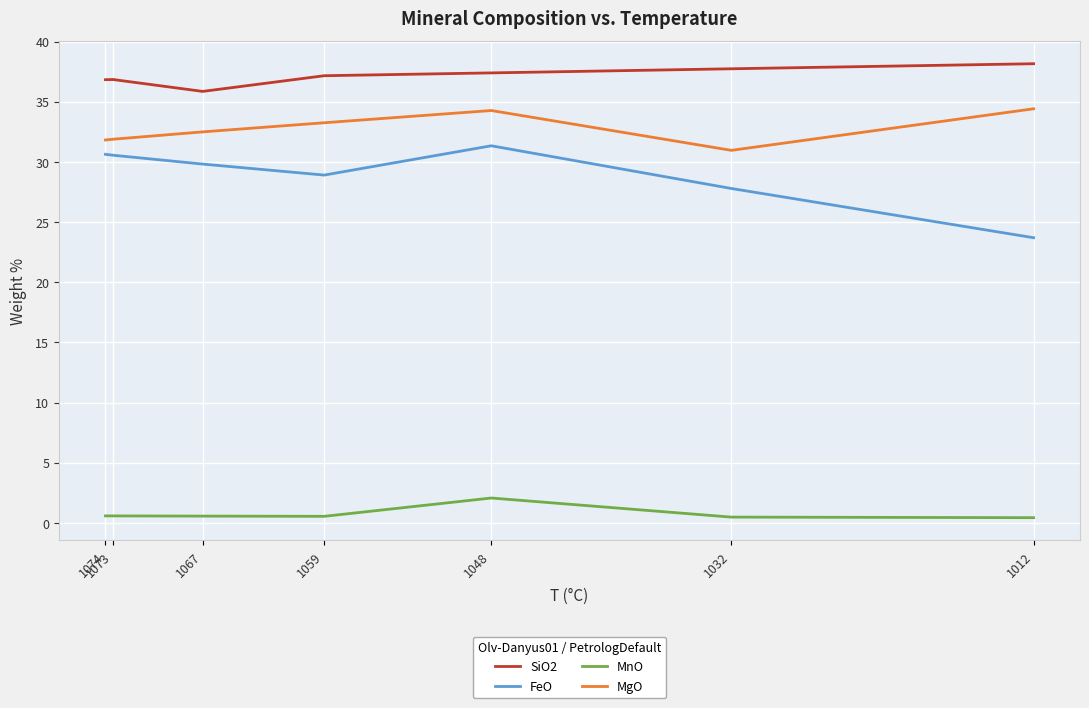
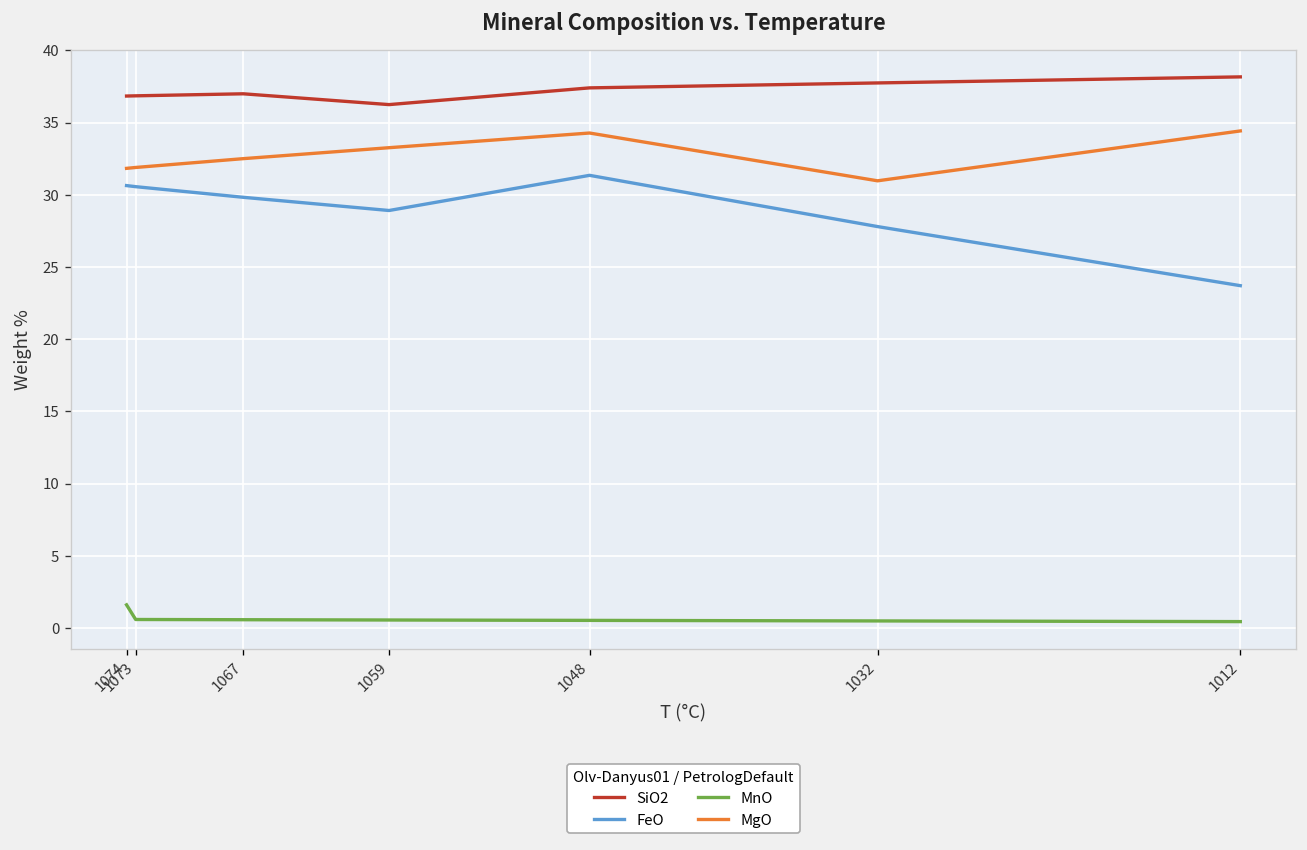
MnO, 1074: 0.6 -> 1.6
SiO2, 1067: 35.9 -> 37.0
SiO2, 1059: 37.2 -> 36.2
MnO, 1048: 2.1 -> 0.5
